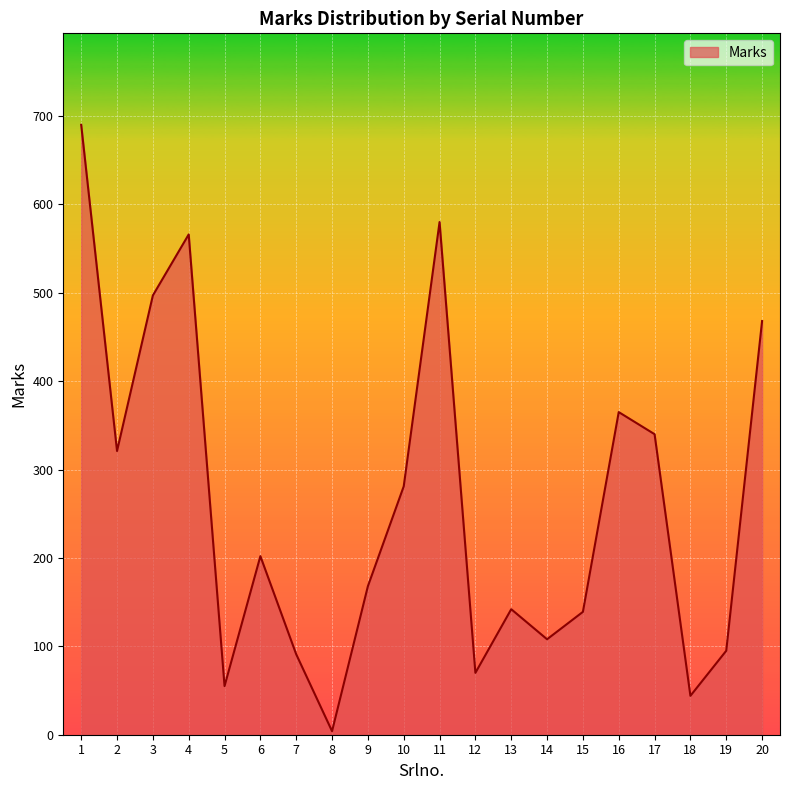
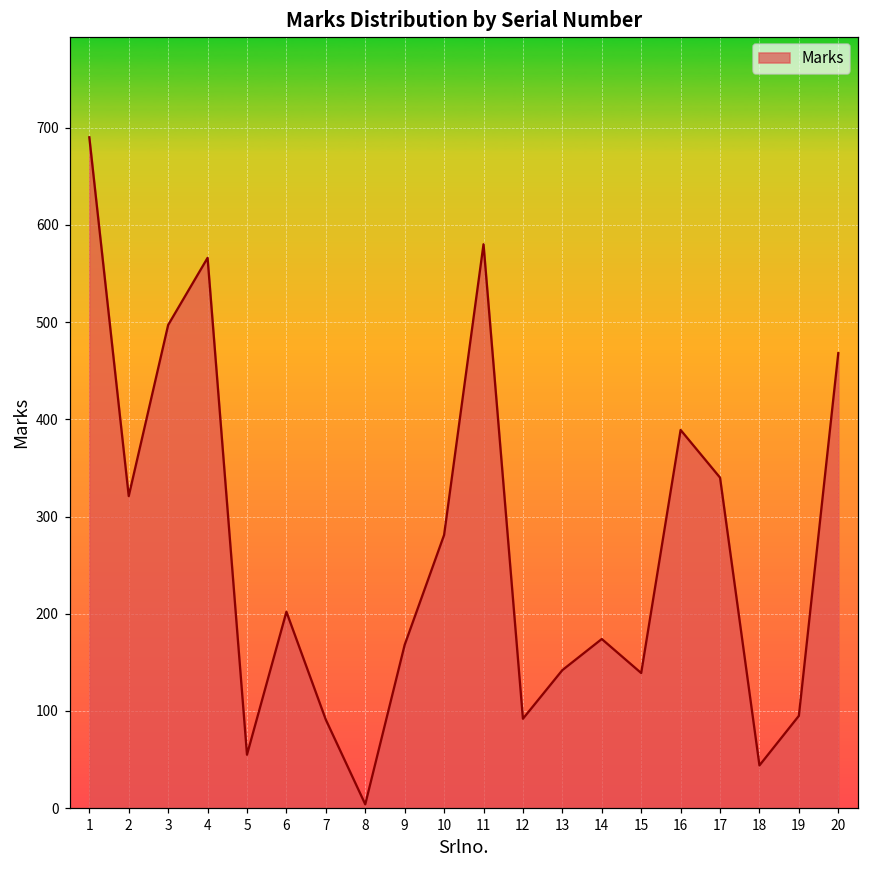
12: 70 -> 90
14: 110 -> 170
16: 370 -> 390
